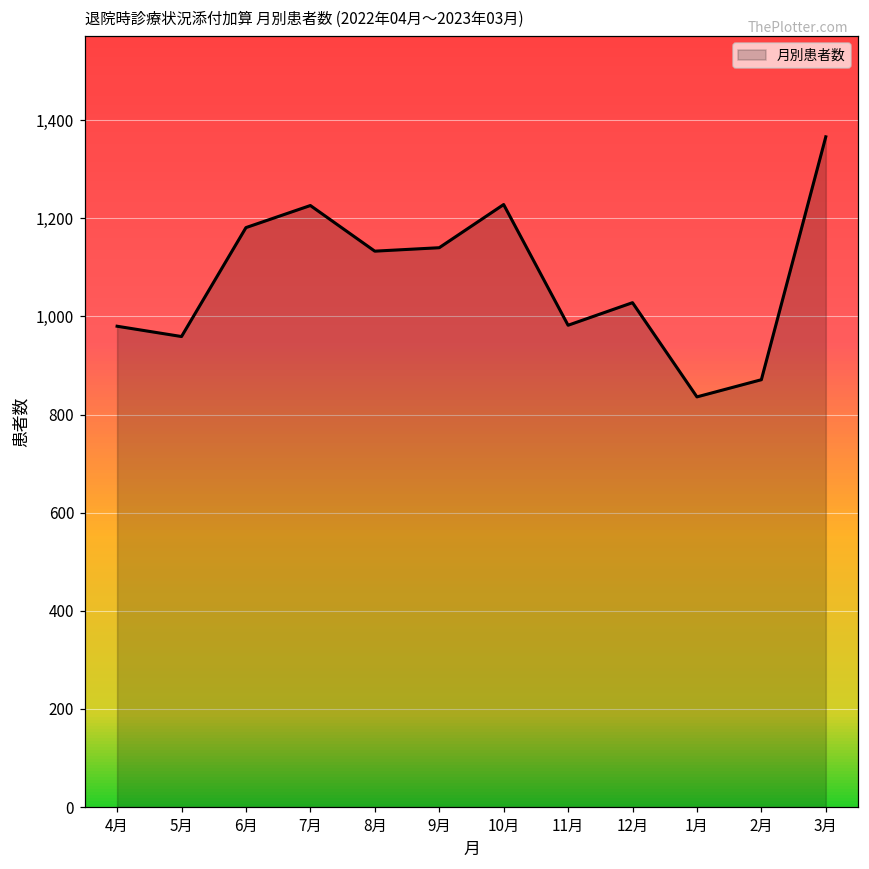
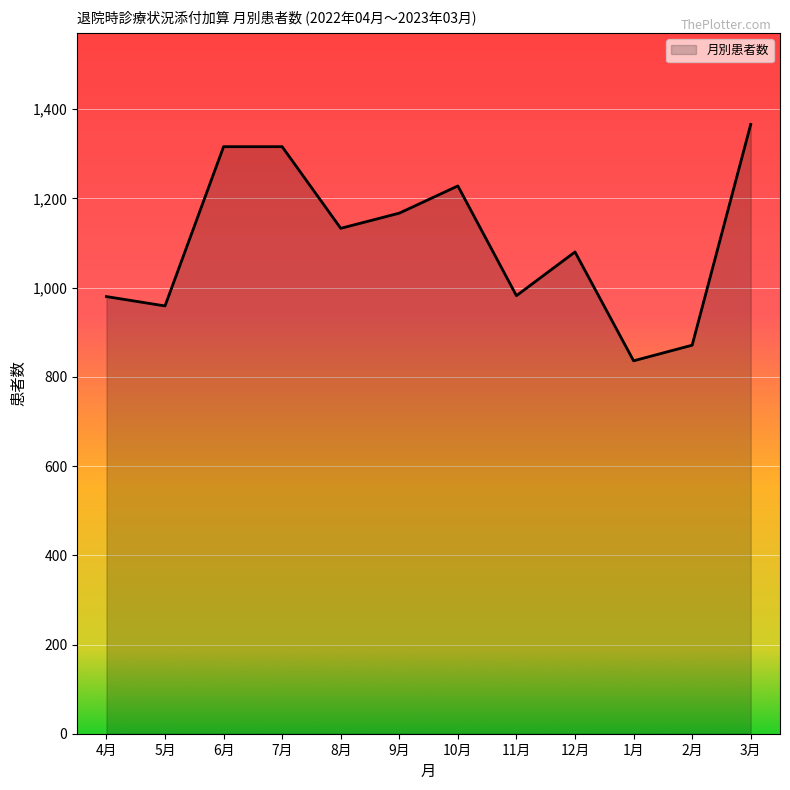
6月: 1,180 -> 1,320
7月: 1,230 -> 1,320
9月: 1,140 -> 1,170
12月: 1,030 -> 1,080
